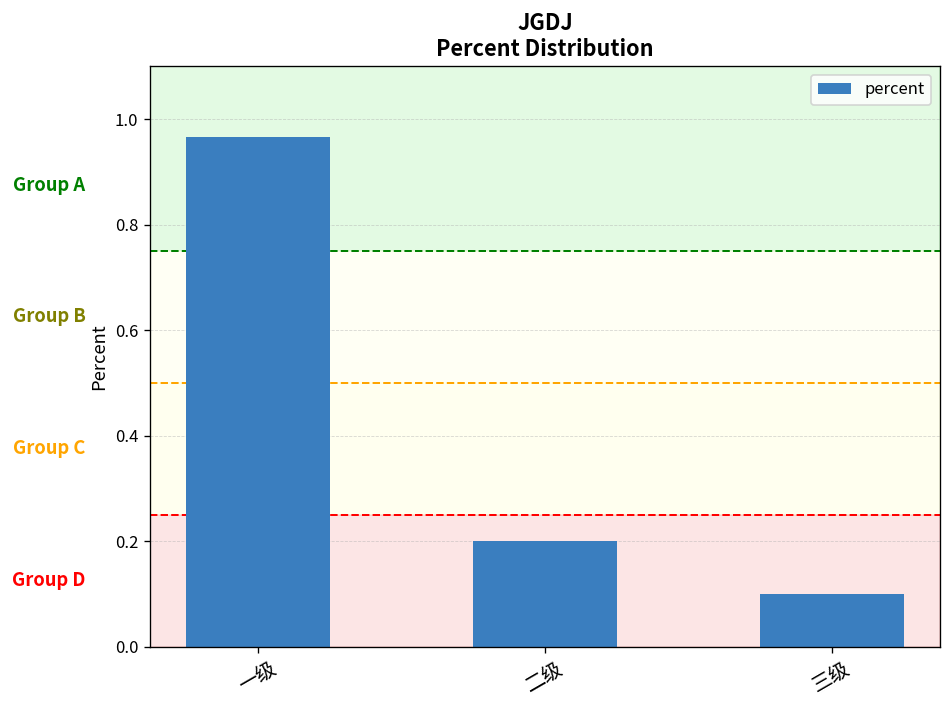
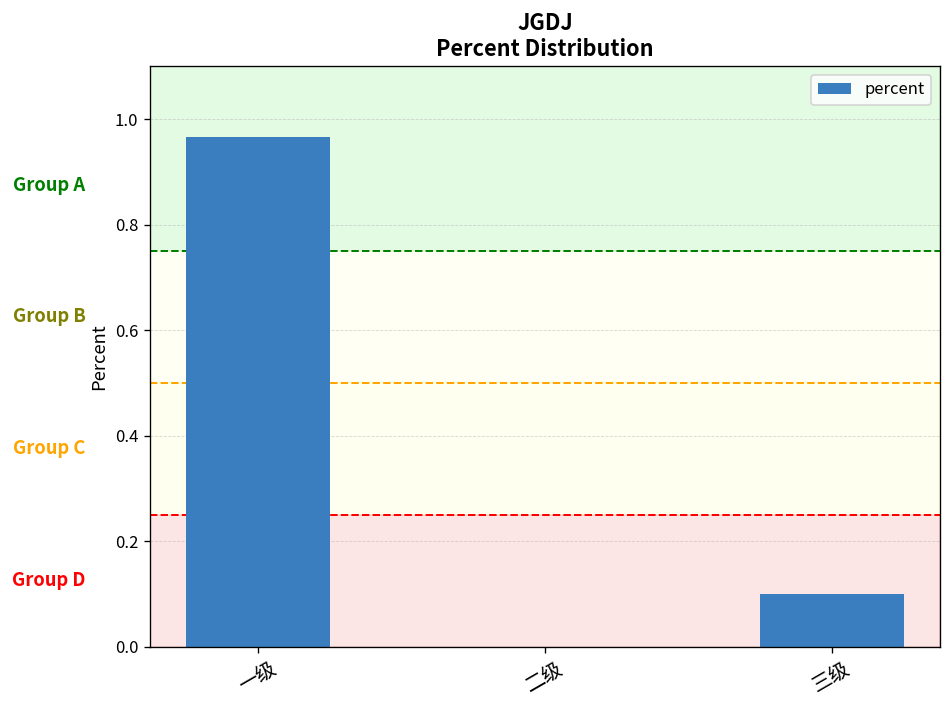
二级: 0.2 -> 0.0
